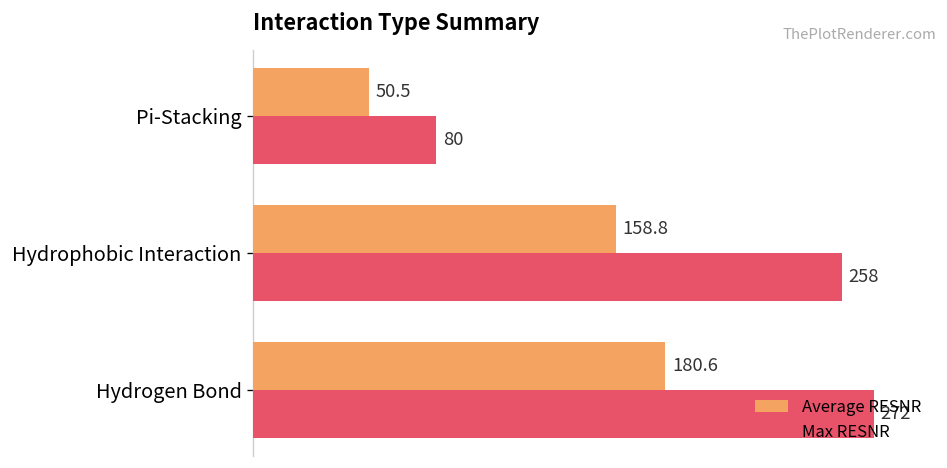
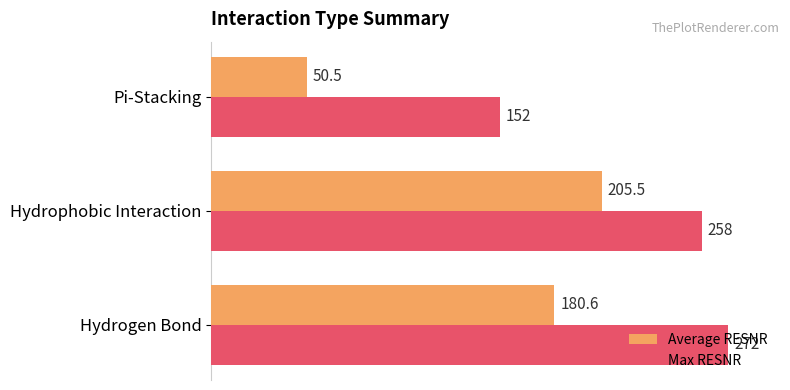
Max RESNR, Pi-Stacking: 80 -> 152
Average RESNR, Hydrophobic Interaction: 158.8 -> 205.5
